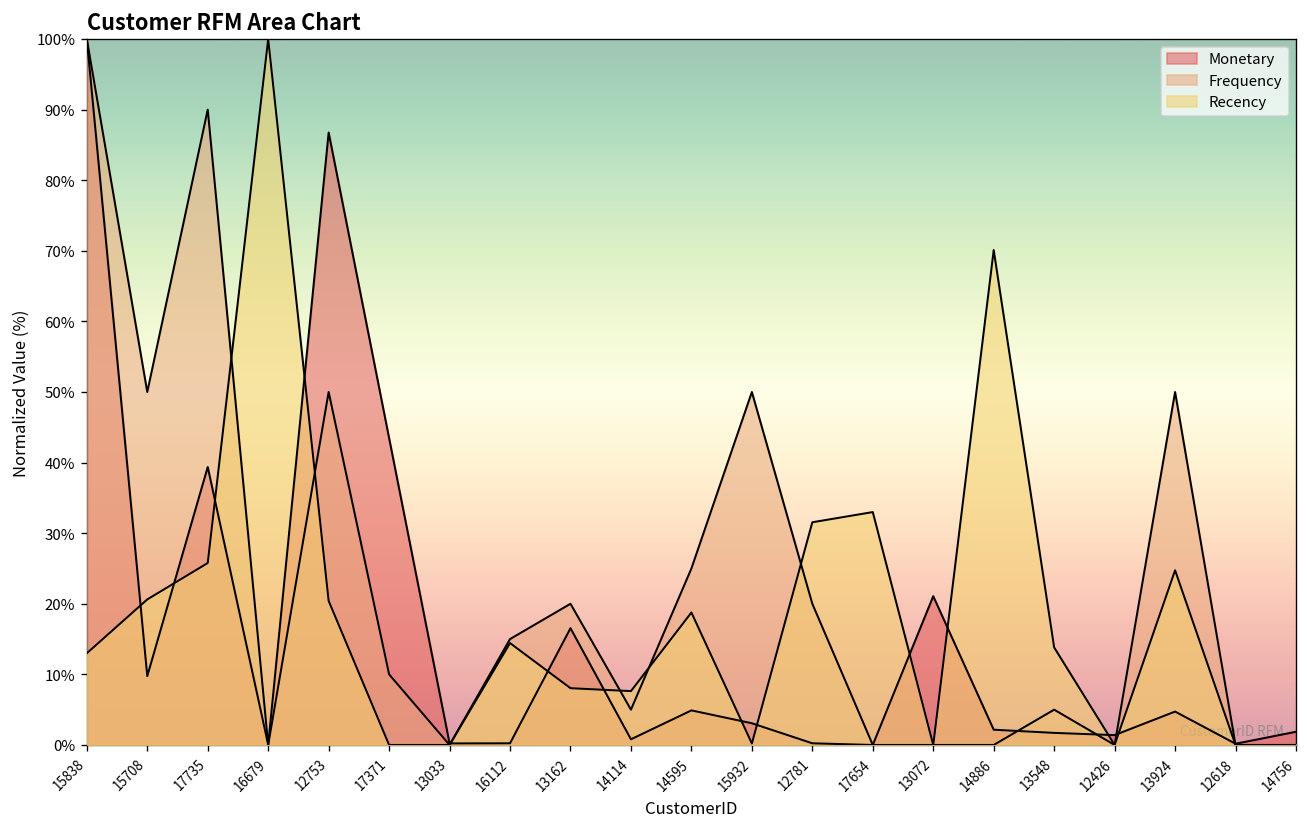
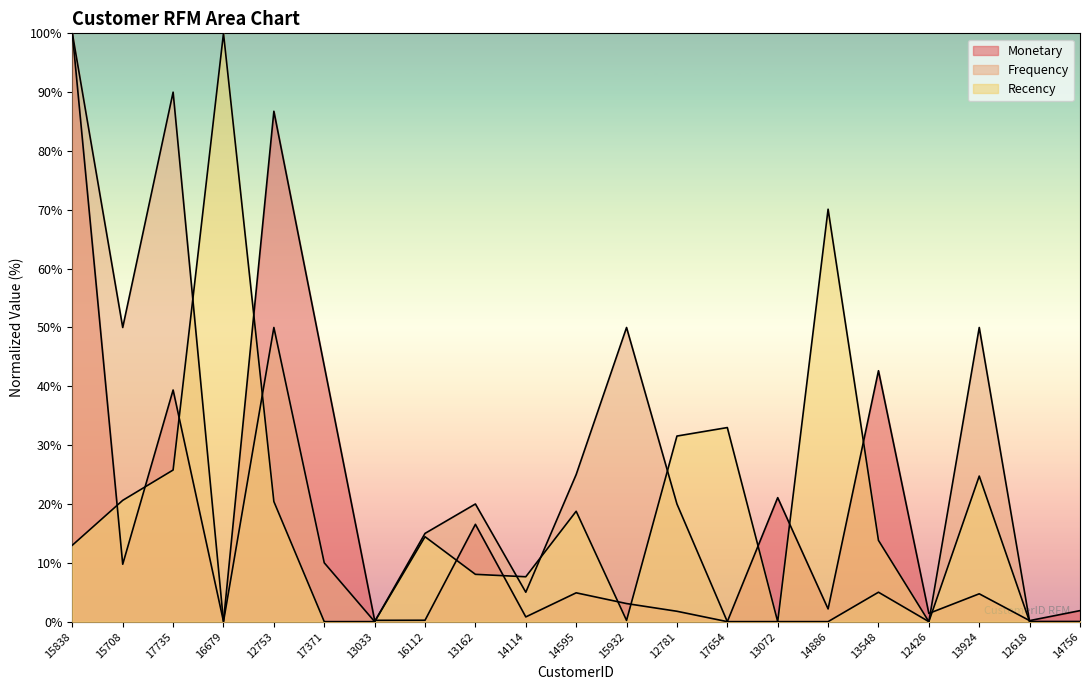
Monetary, 12781: 0% -> 2%
Monetary, 13548: 2% -> 43%
